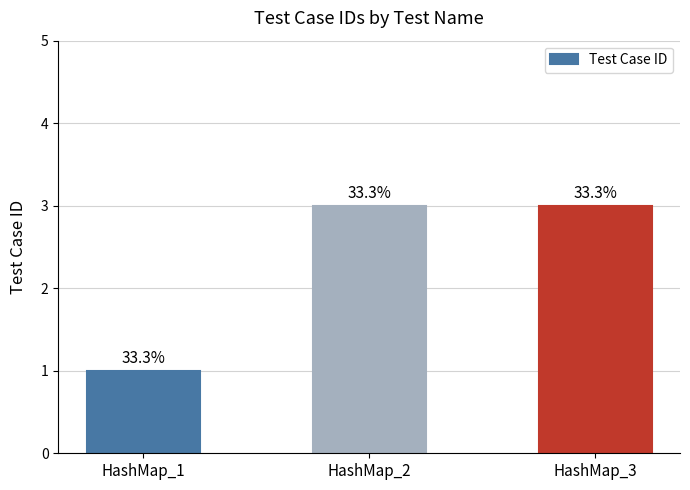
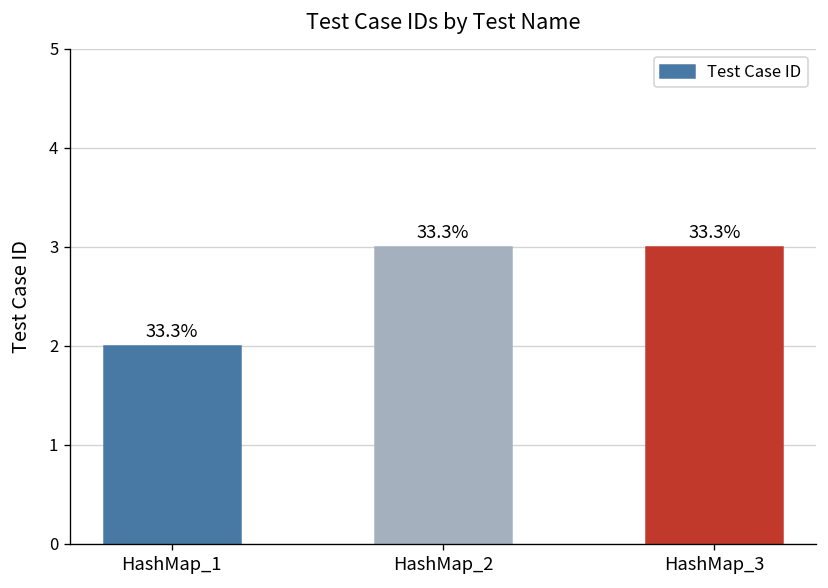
HashMap_1: 1 -> 2
